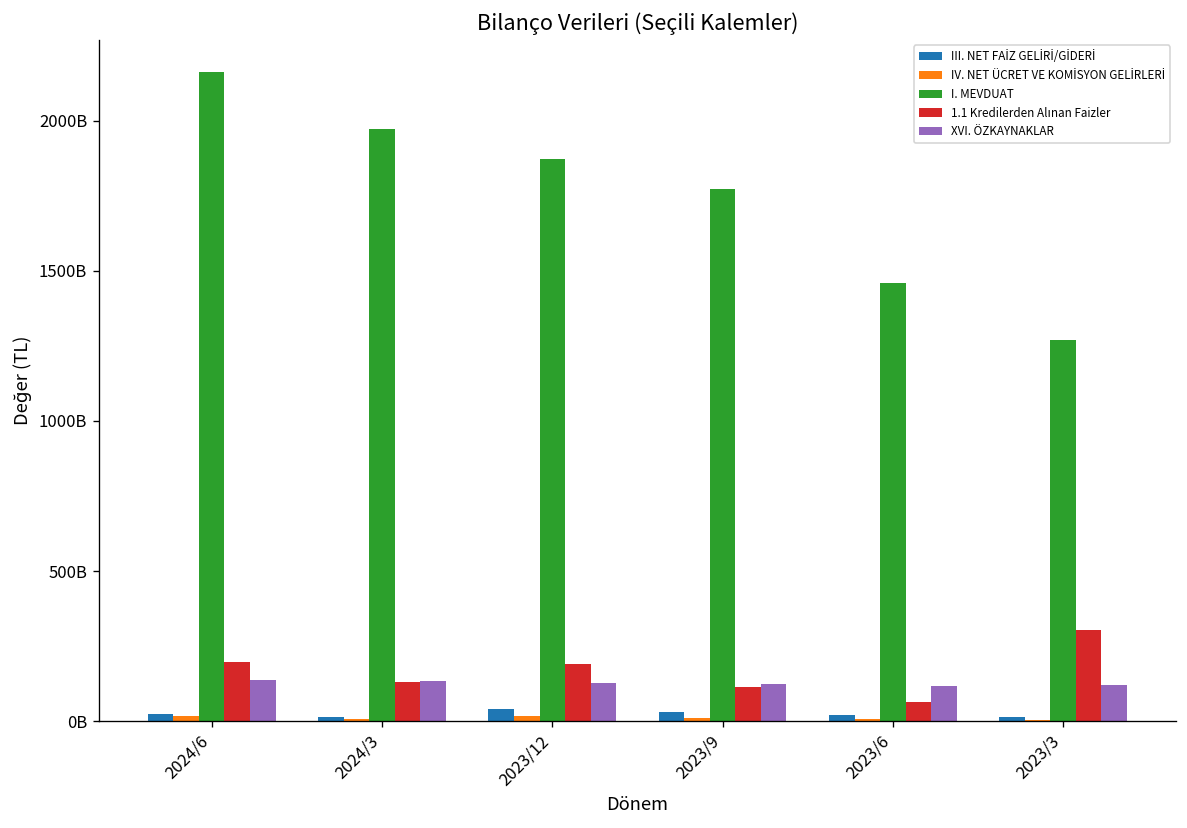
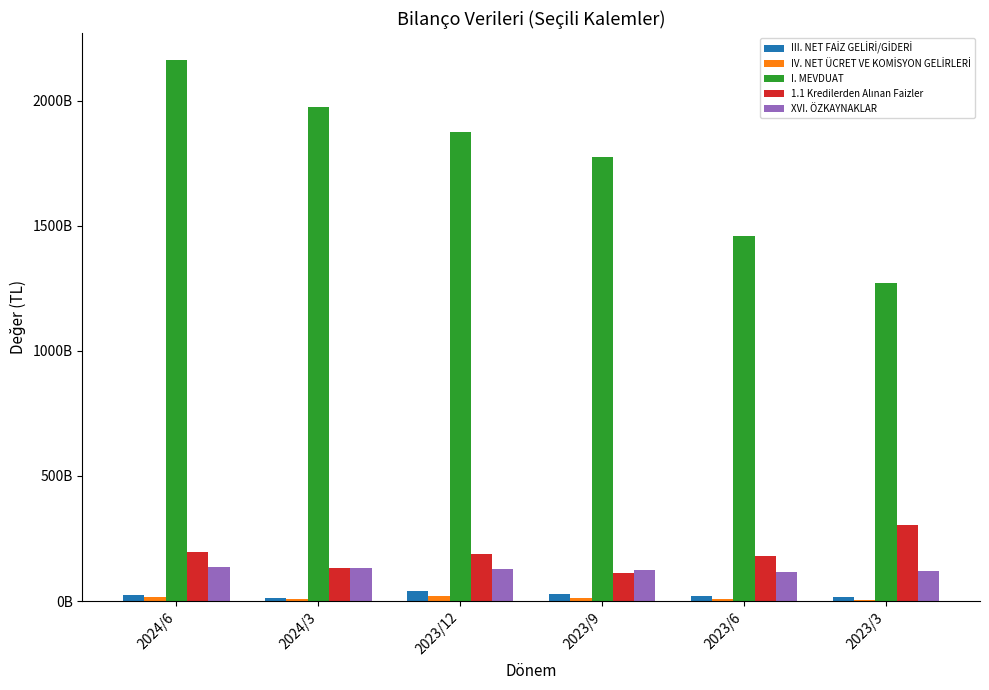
1.1 Kredilerden Alınan Faizler, 2023/6: 60000000000 -> 180000000000
